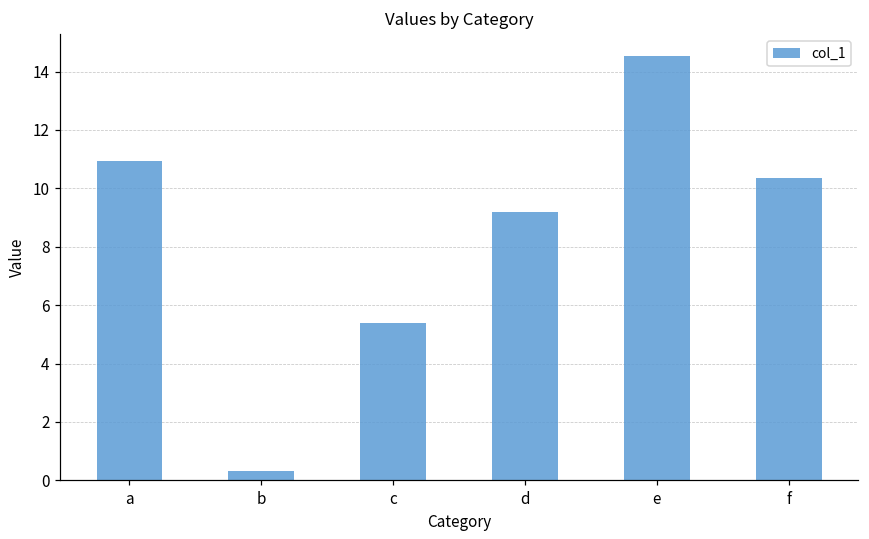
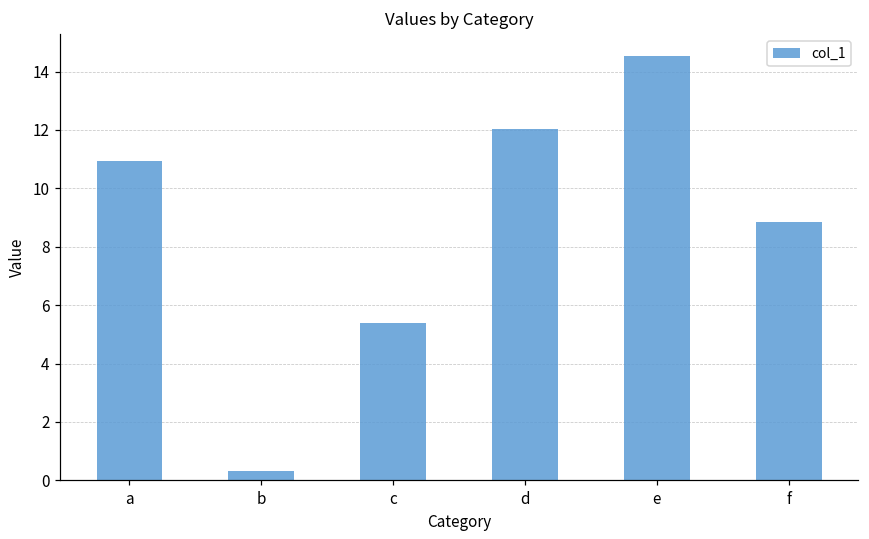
d: 9.2 -> 12.0
f: 10.3 -> 8.9
